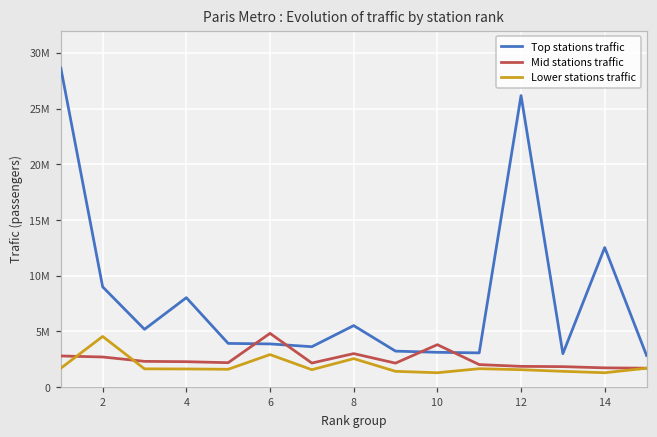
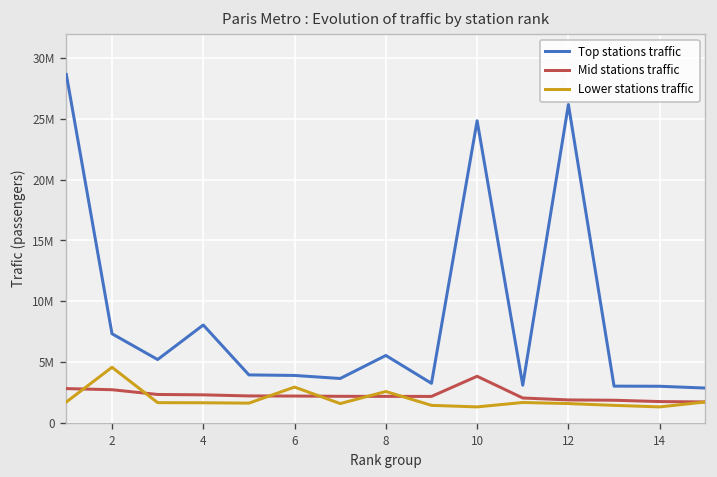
Top stations traffic, 2: 9000000 -> 7300000
Mid stations traffic, 6: 4800000 -> 2200000
Mid stations traffic, 8: 3000000 -> 2200000
Top stations traffic, 10: 3100000 -> 24800000
Top stations traffic, 14: 12500000 -> 3000000
